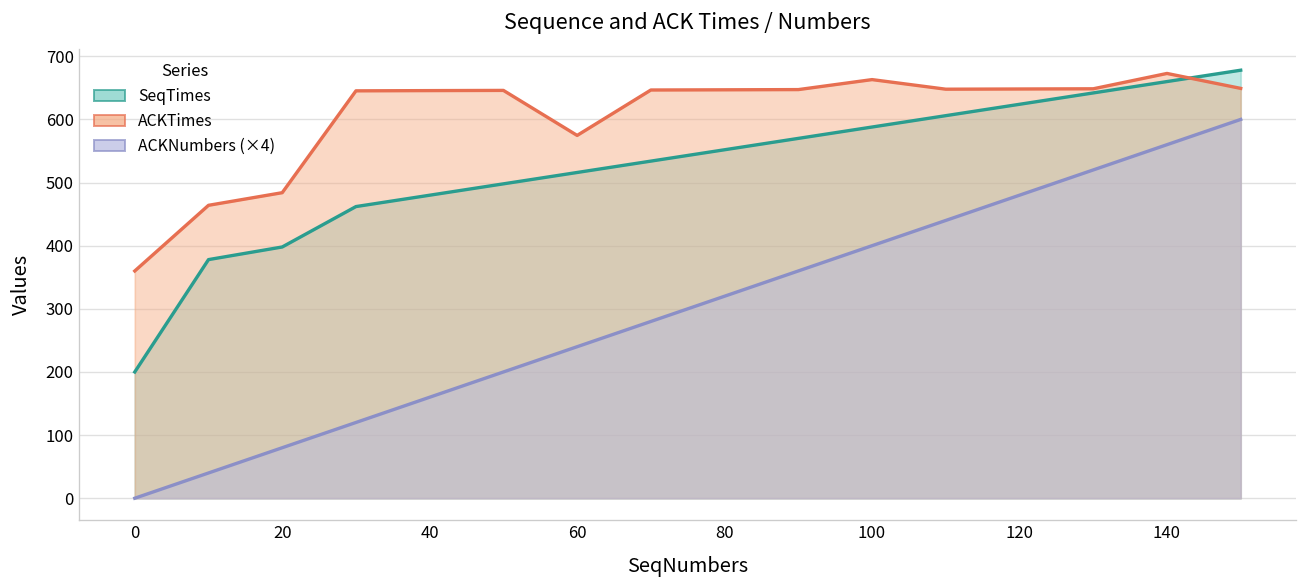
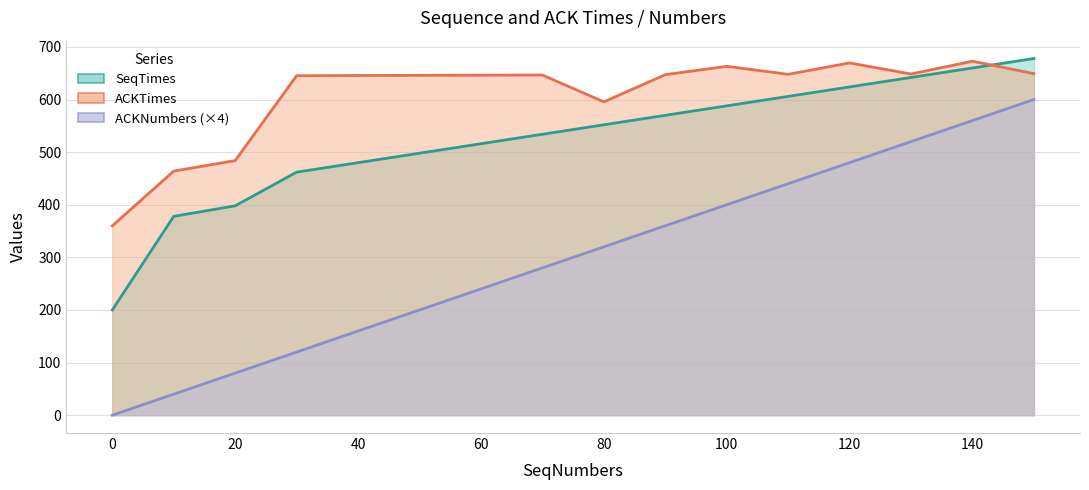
ACKTimes, 60: 570 -> 650
ACKTimes, 80: 650 -> 600
ACKTimes, 120: 650 -> 670
